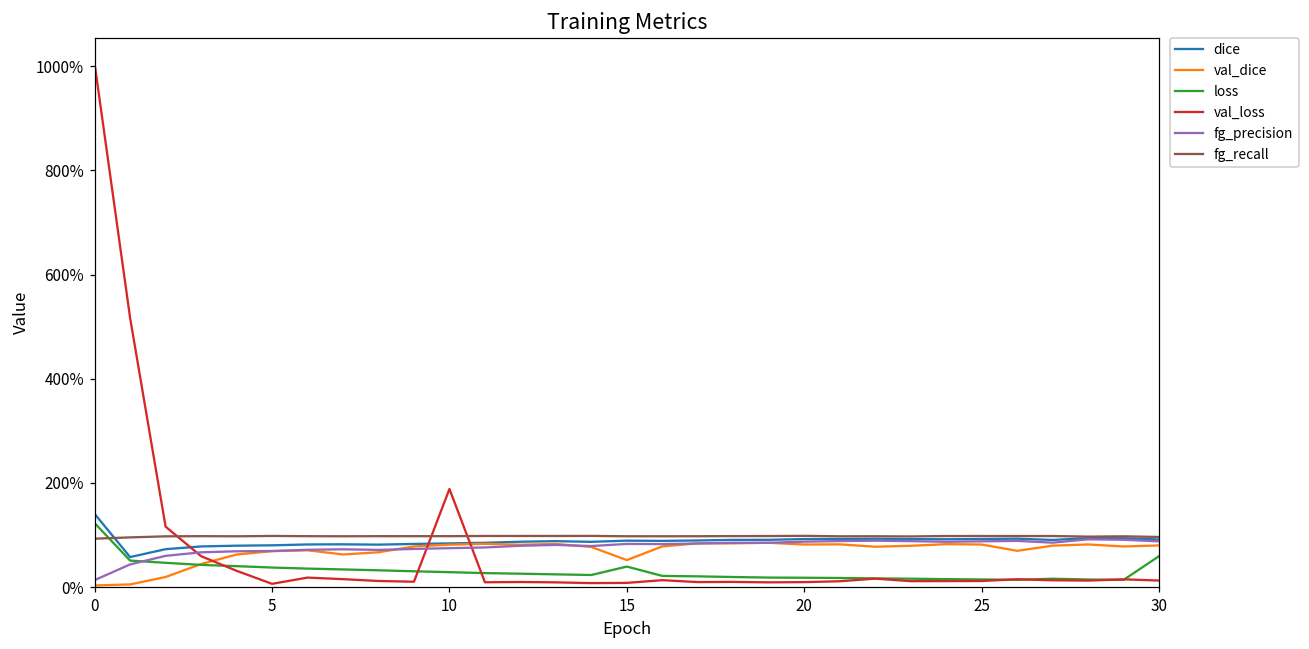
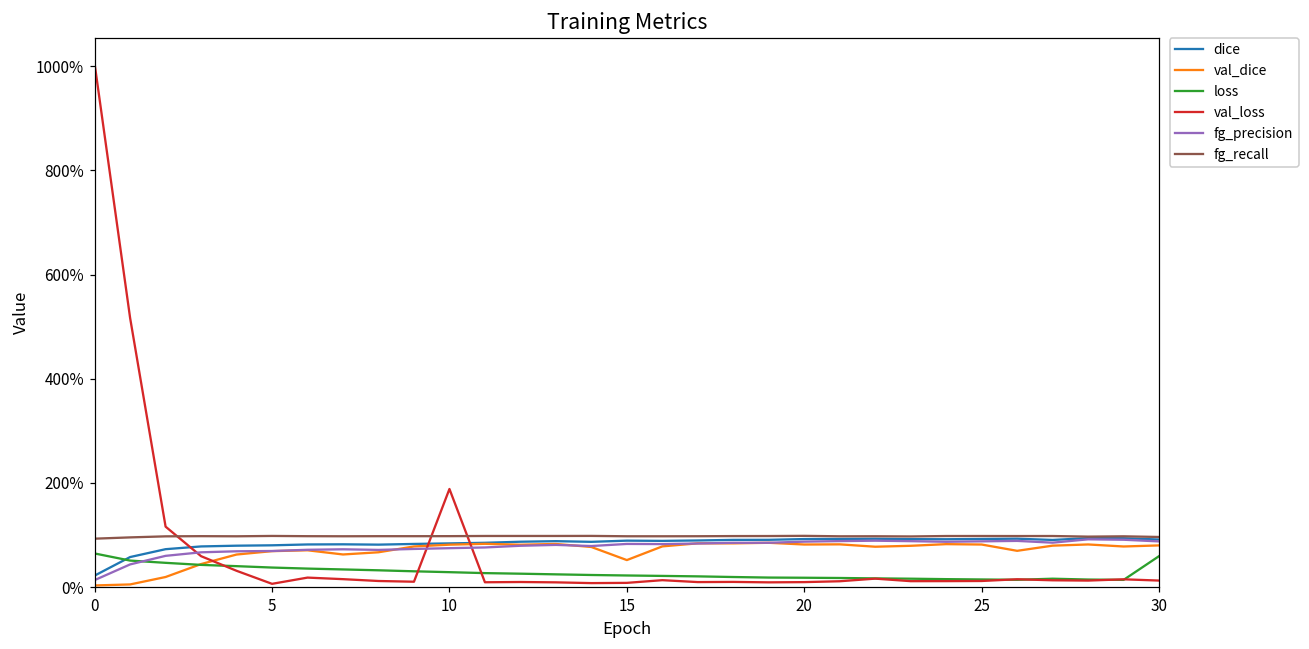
dice, 0: 140% -> 20%
loss, 0: 120% -> 60%
loss, 15: 40% -> 20%
